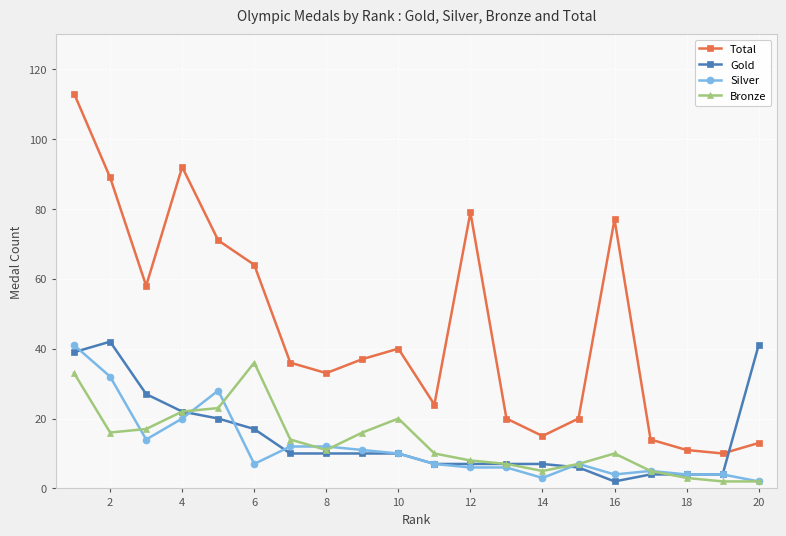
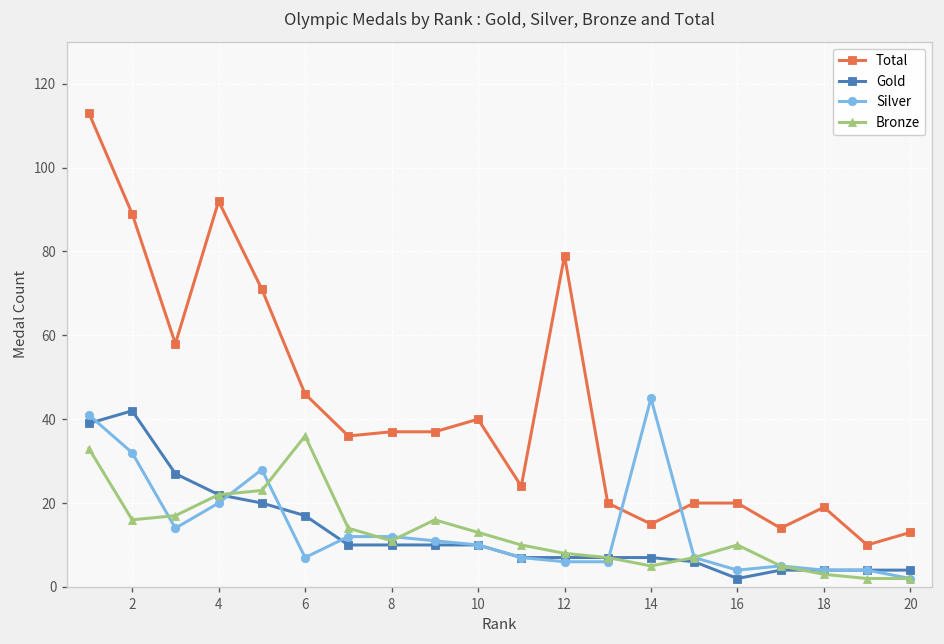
Total, 6: 64 -> 46
Total, 8: 33 -> 37
Bronze, 10: 20 -> 13
Silver, 14: 3 -> 45
Total, 16: 77 -> 20
Total, 18: 11 -> 19
Gold, 20: 41 -> 4
